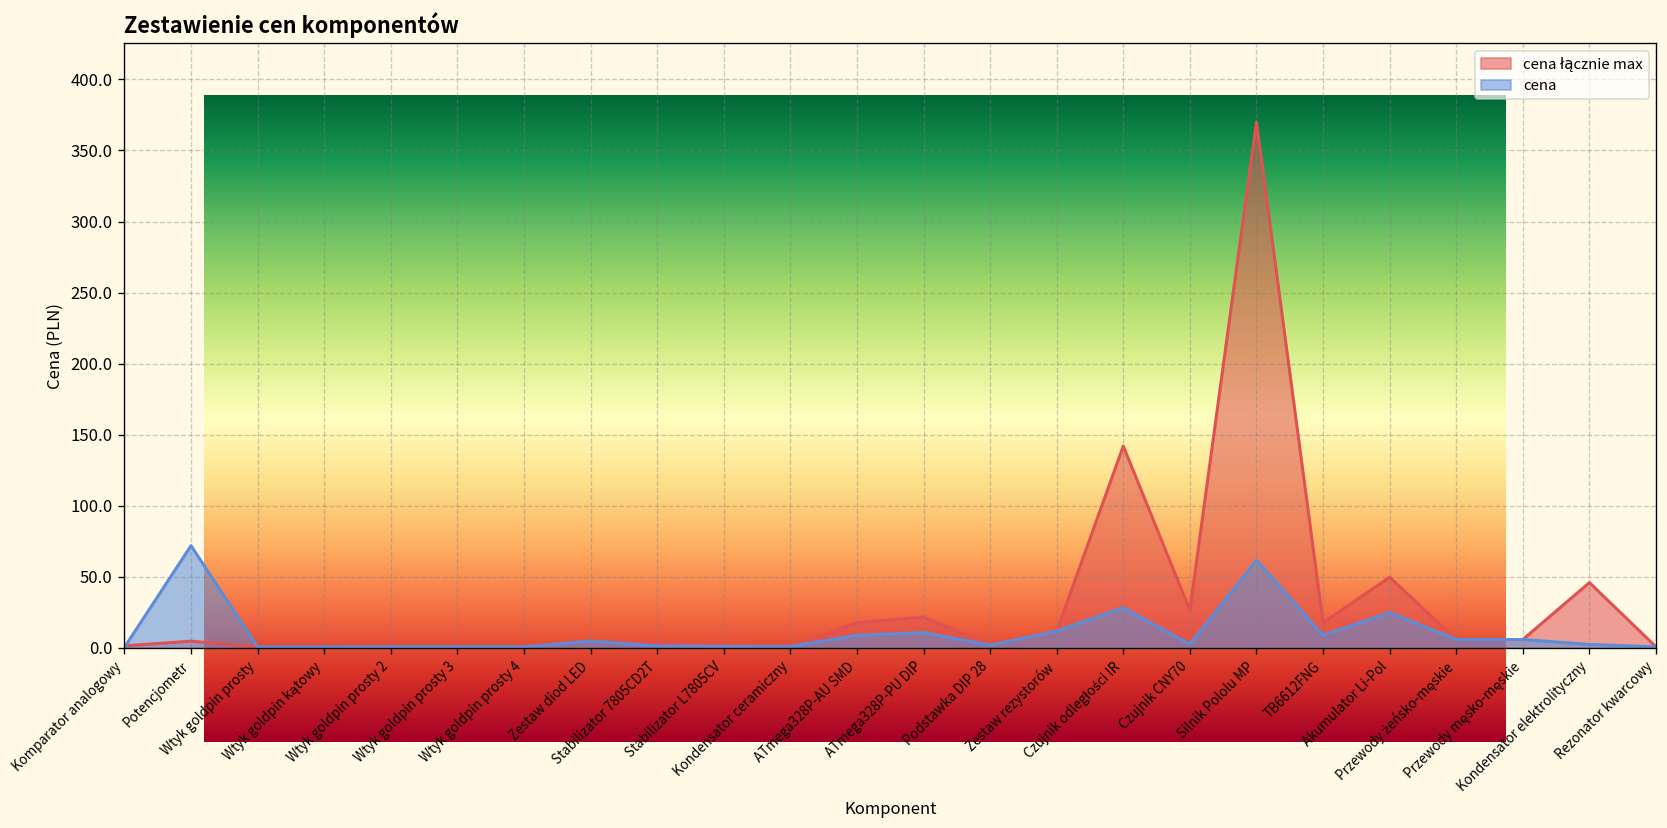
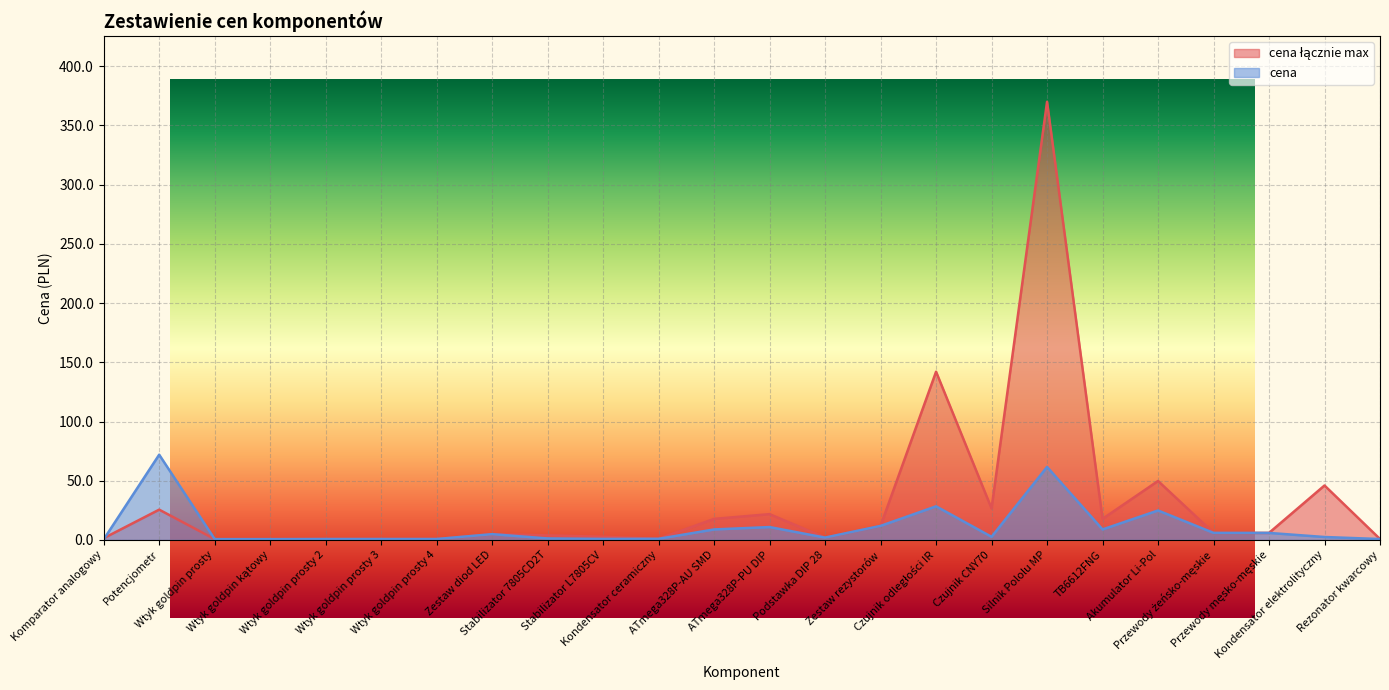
Zestawienie cen komponentów, cena łącznie max, Potencjometr: 5 -> 26
